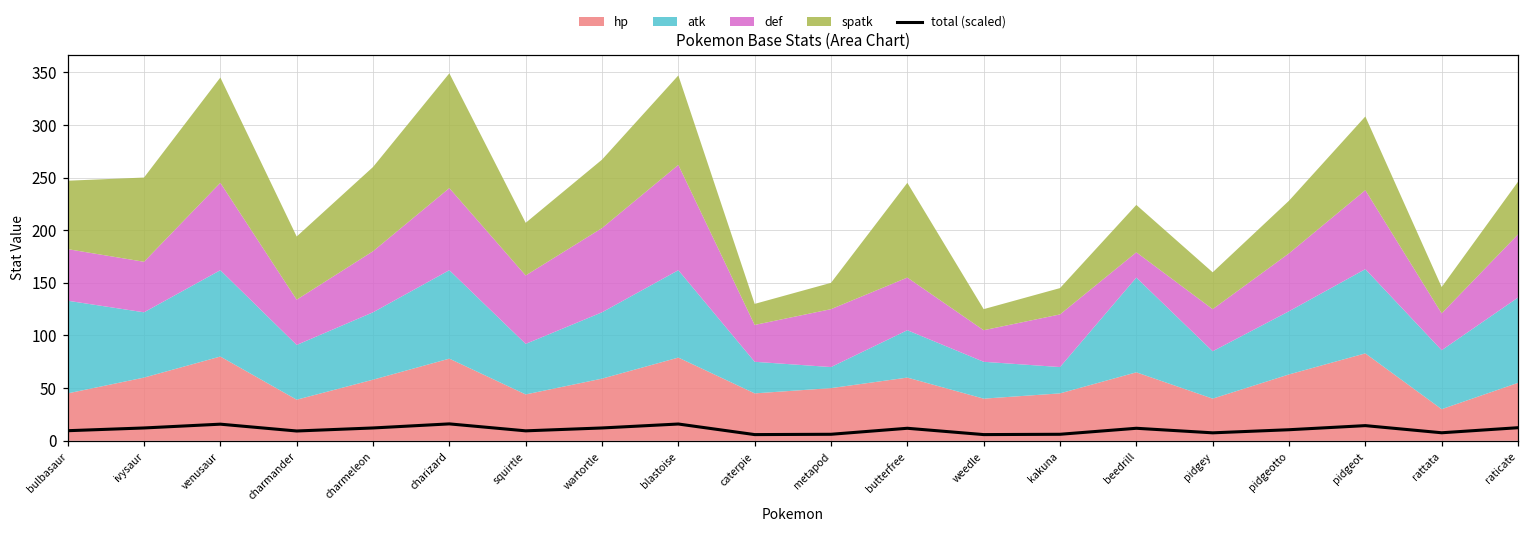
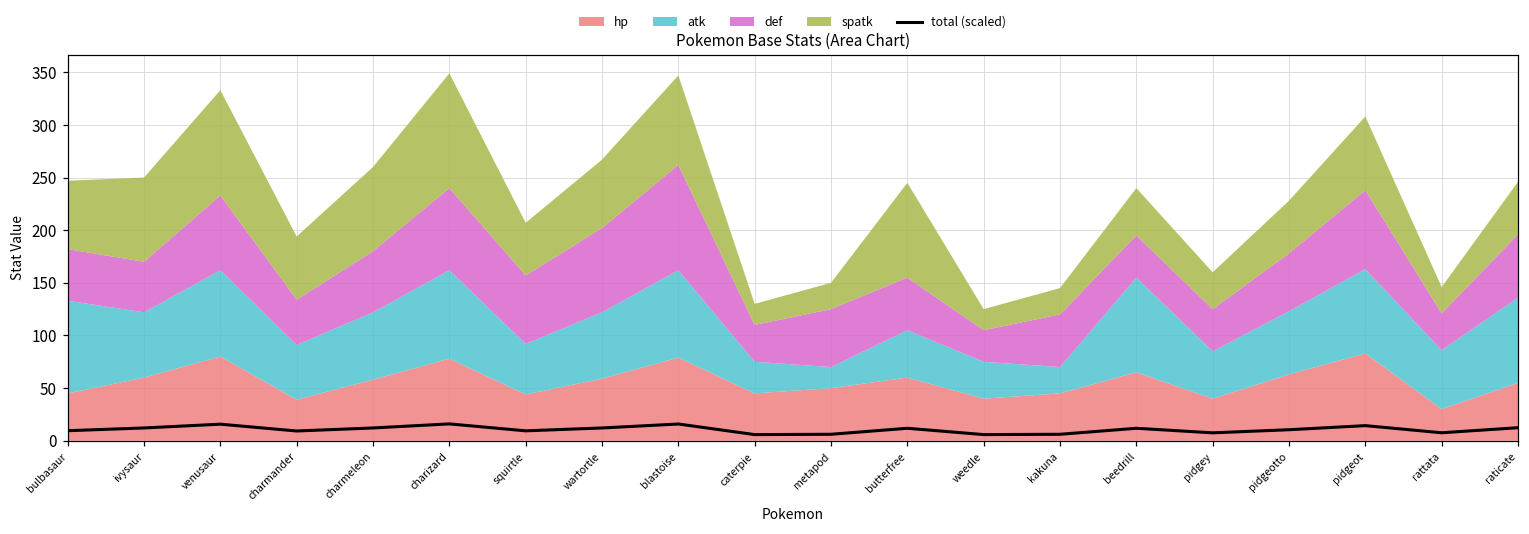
def, venusaur: 80 -> 70
def, beedrill: 20 -> 40
